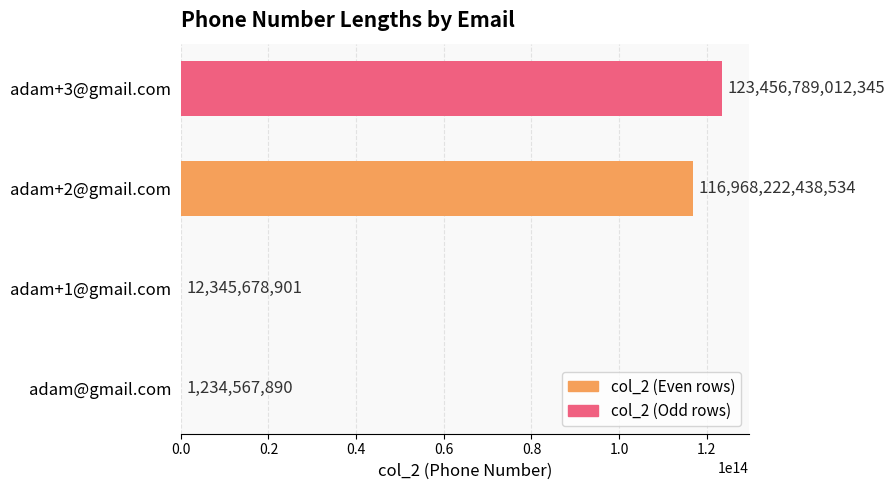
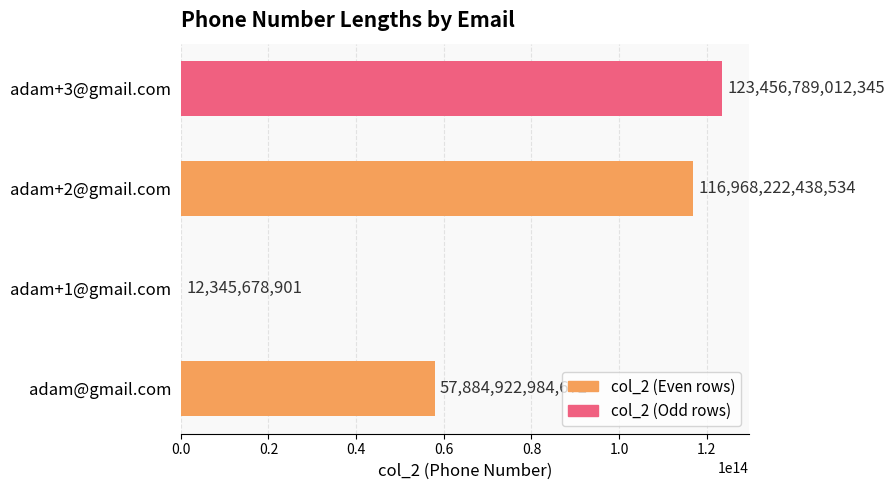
adam@gmail.com: 1,234,567,890 -> 57,884,922,984,672
